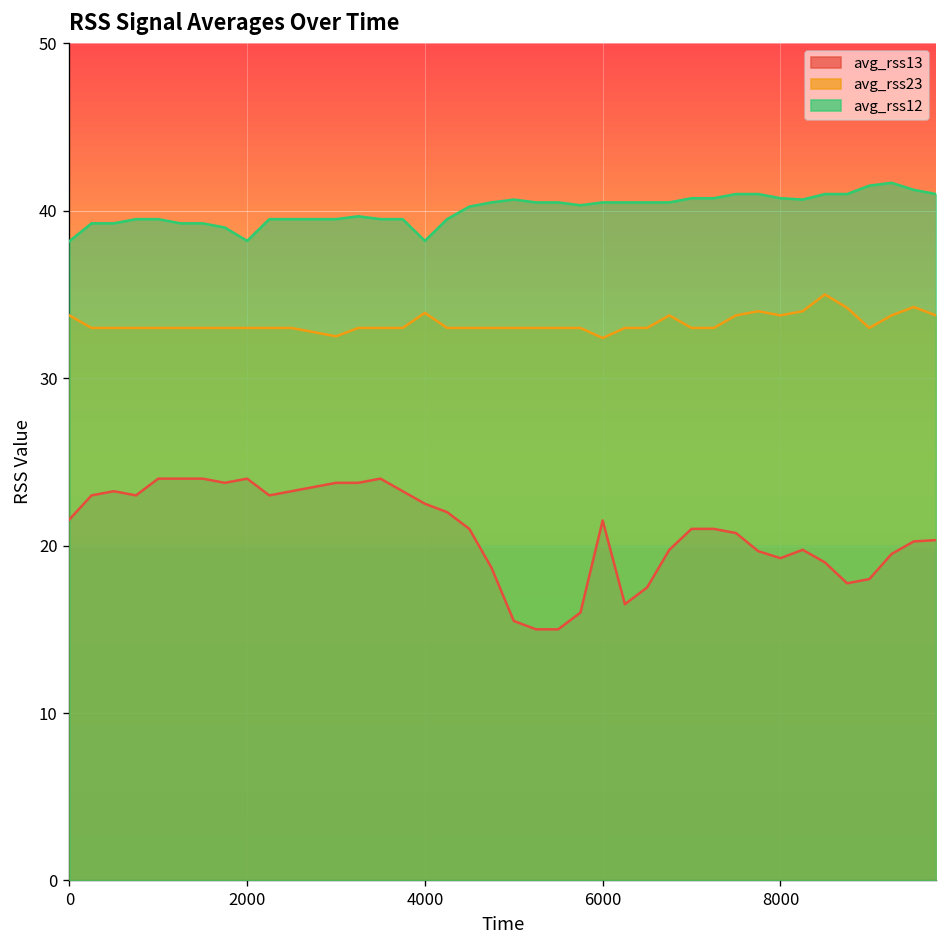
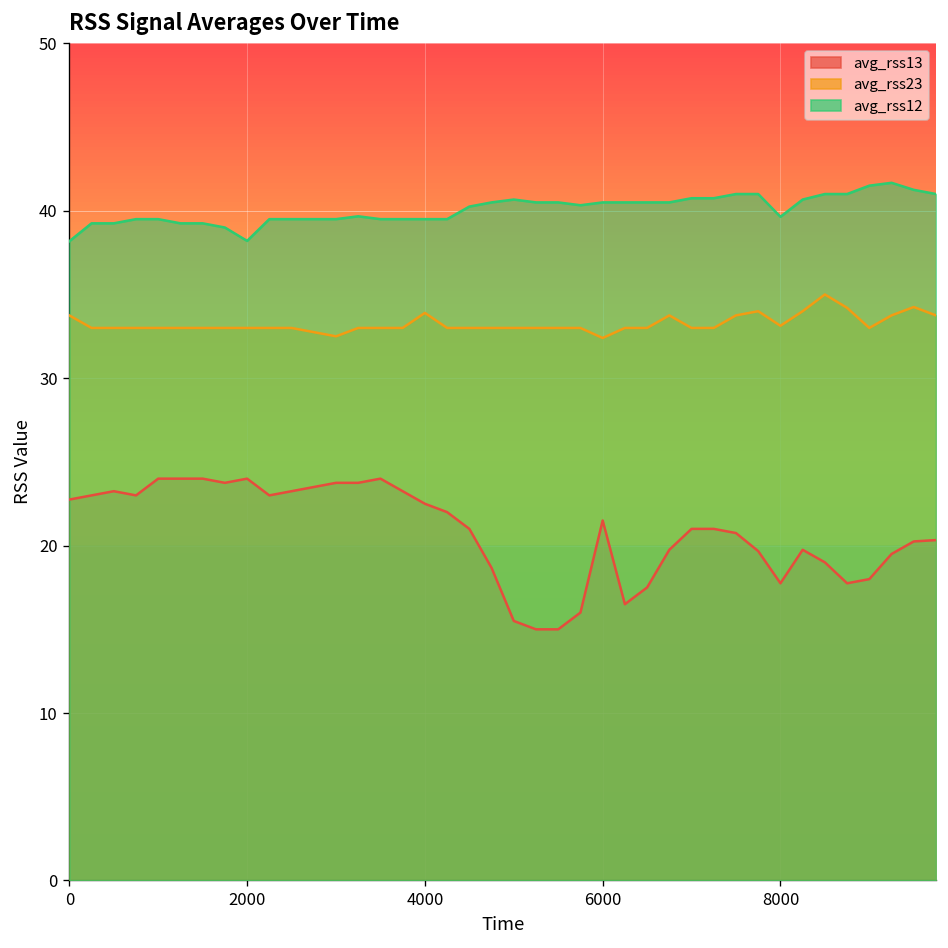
avg_rss13, 0: 21.6 -> 22.8
avg_rss12, 4000: 38.2 -> 39.5
avg_rss13, 8000: 19.3 -> 17.8
avg_rss23, 8000: 33.8 -> 33.1
avg_rss12, 8000: 40.8 -> 39.6
